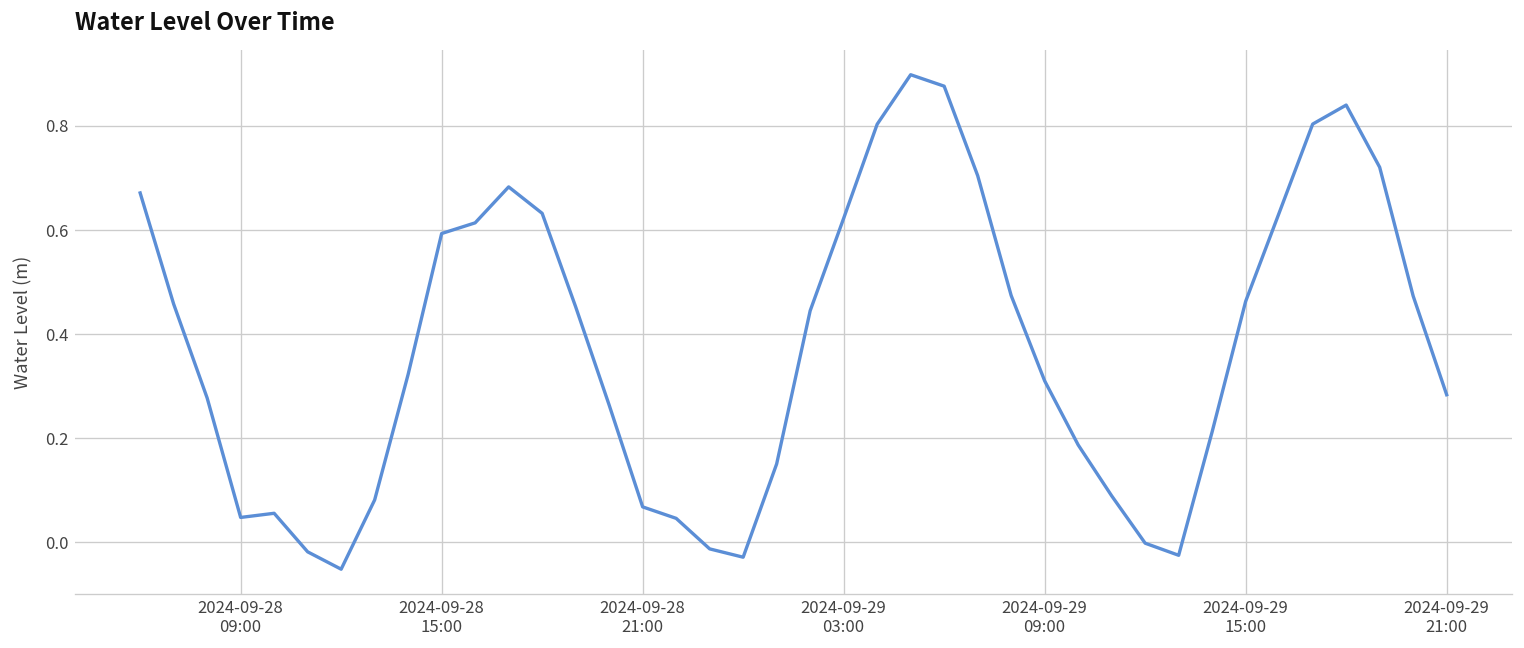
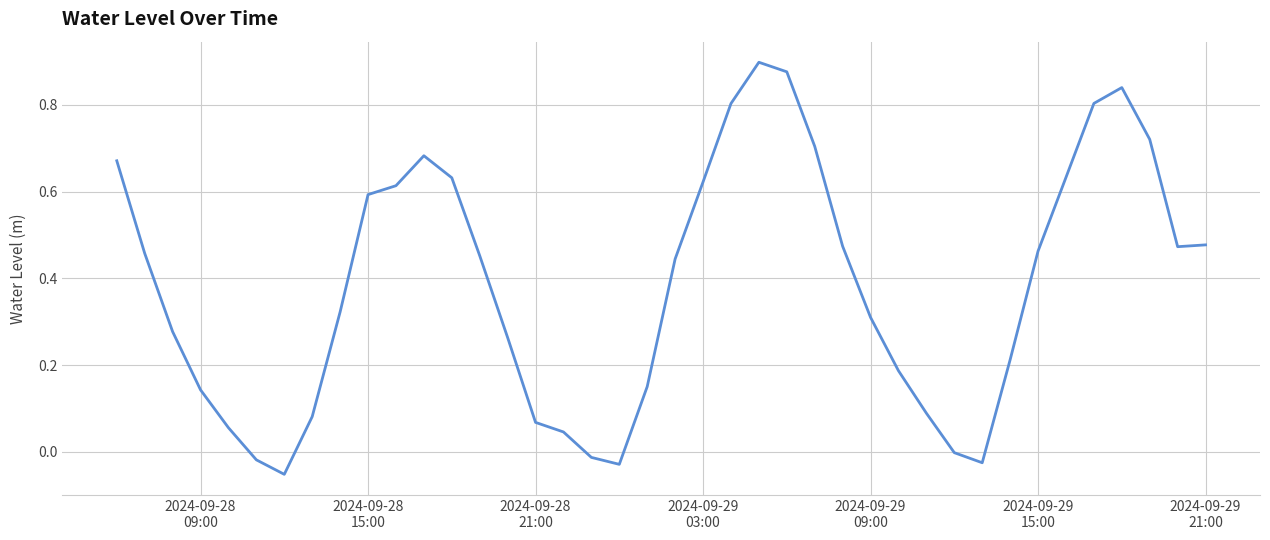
2024-09-28 09:00: 0.05 -> 0.14
2024-09-29 21:00: 0.28 -> 0.48
